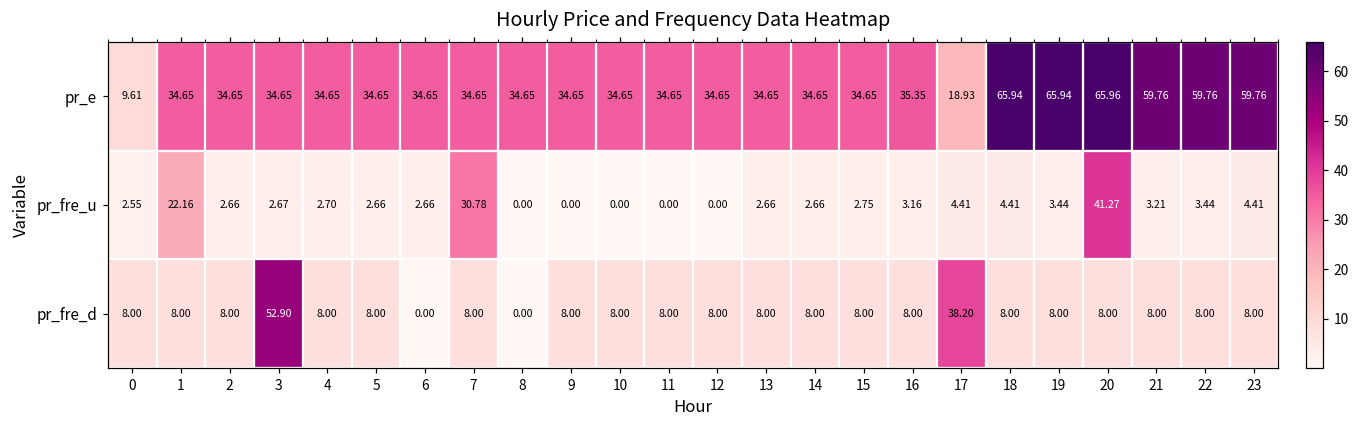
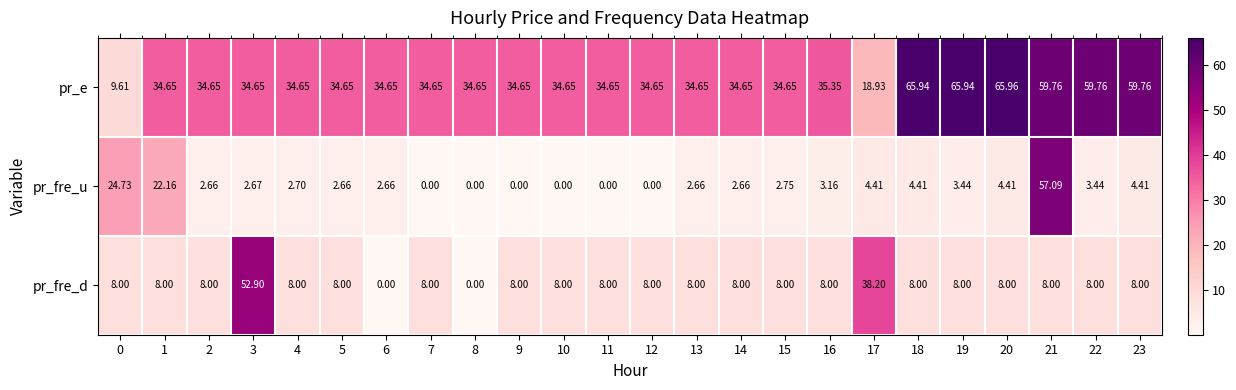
pr_fre_u, 0: 2.55 -> 24.73
pr_fre_u, 7: 30.78 -> 0.00
pr_fre_u, 20: 41.27 -> 4.41
pr_fre_u, 21: 3.21 -> 57.09
